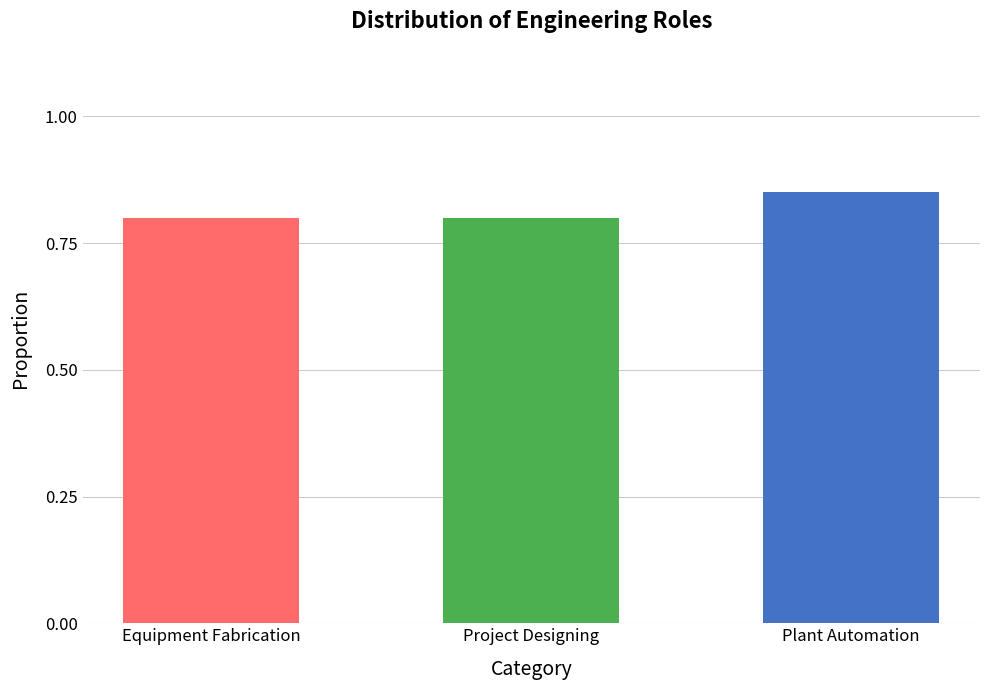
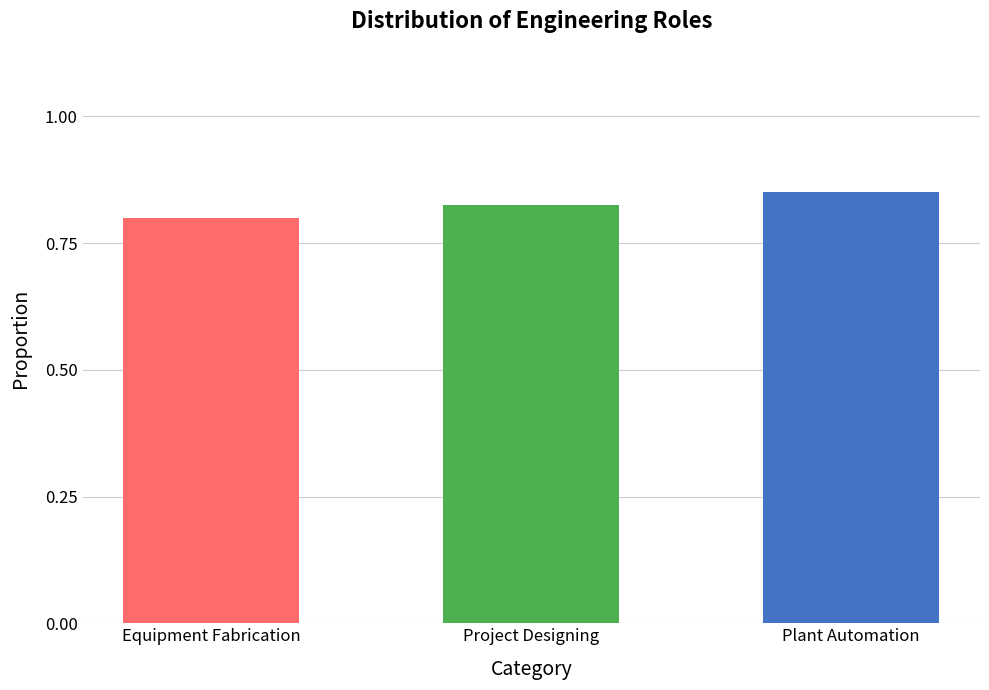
Project Designing: 0.80 -> 0.83
